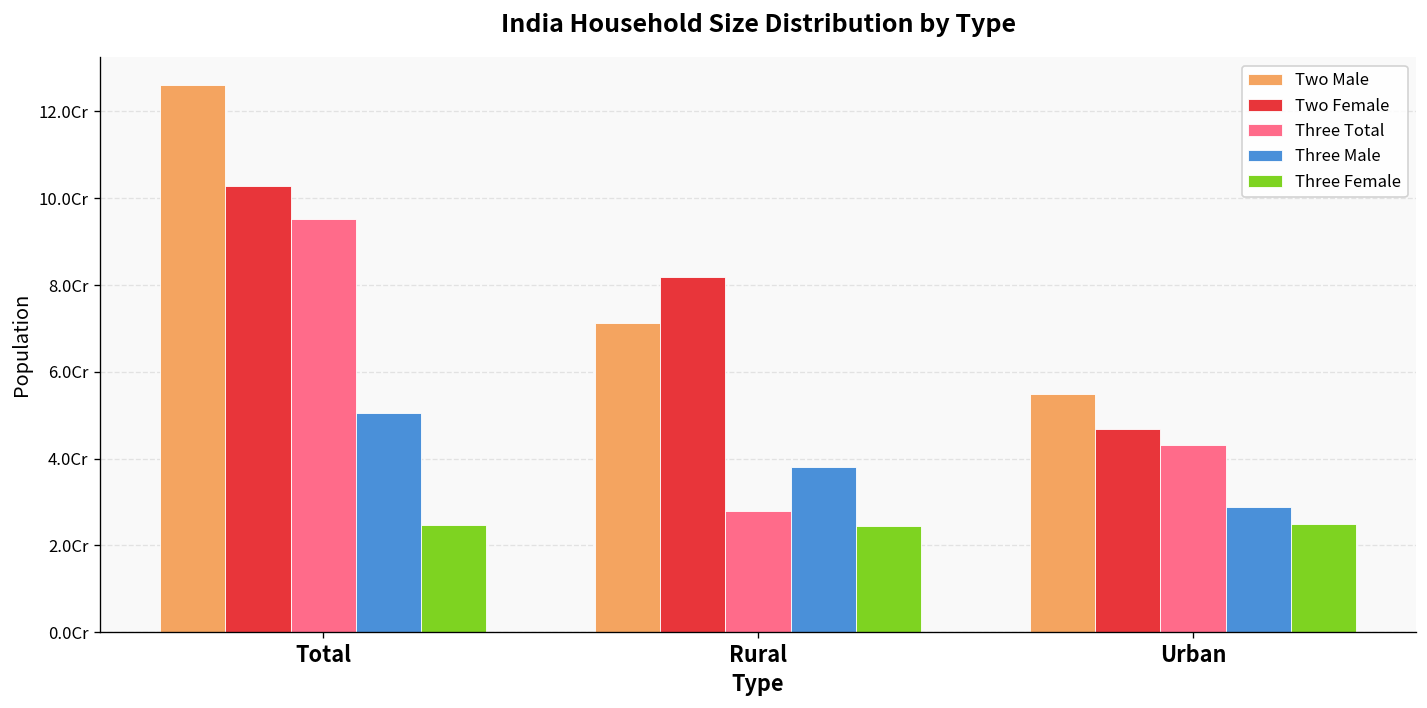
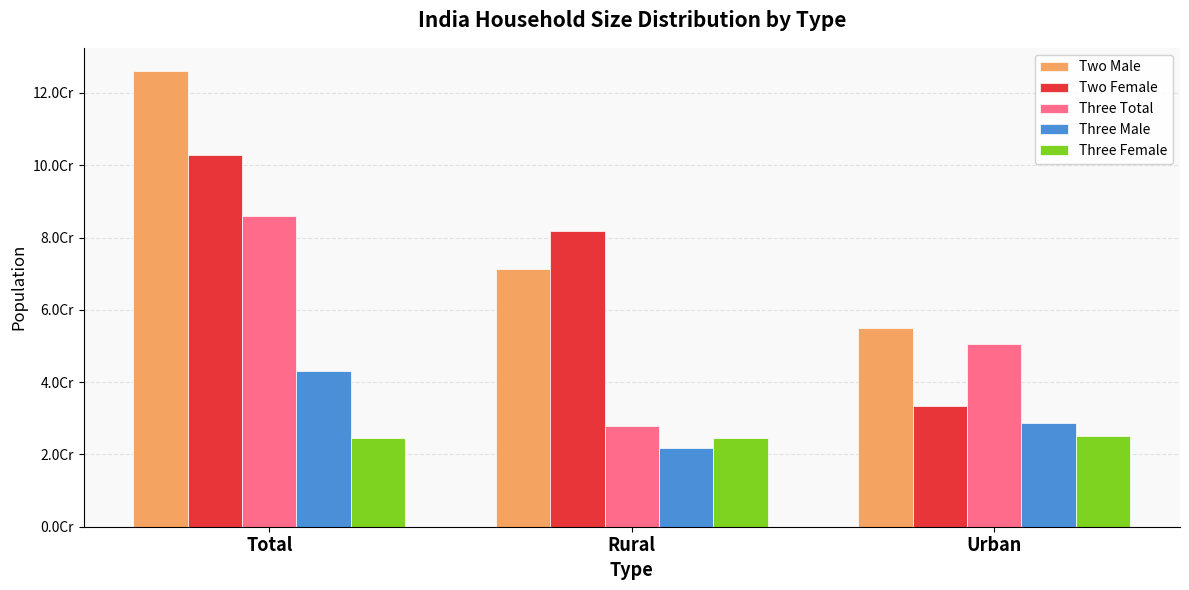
Three Total, Total: 9.5Cr -> 8.6Cr
Three Male, Total: 5.1Cr -> 4.3Cr
Three Male, Rural: 3.8Cr -> 2.2Cr
Two Female, Urban: 4.7Cr -> 3.3Cr
Three Total, Urban: 4.3Cr -> 5.1Cr
